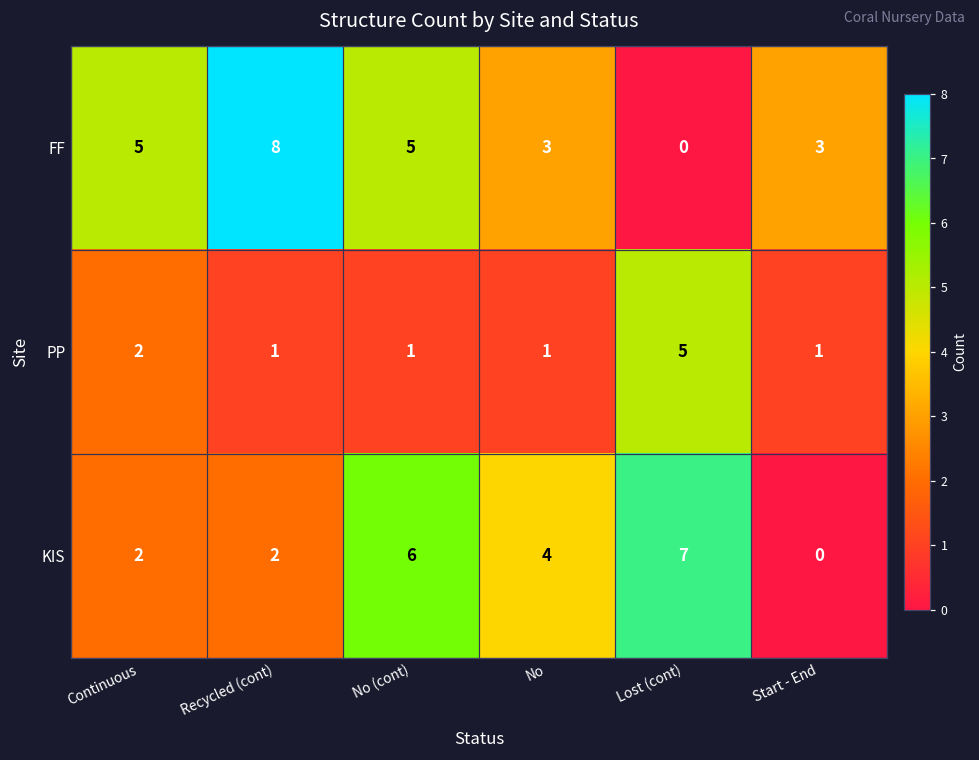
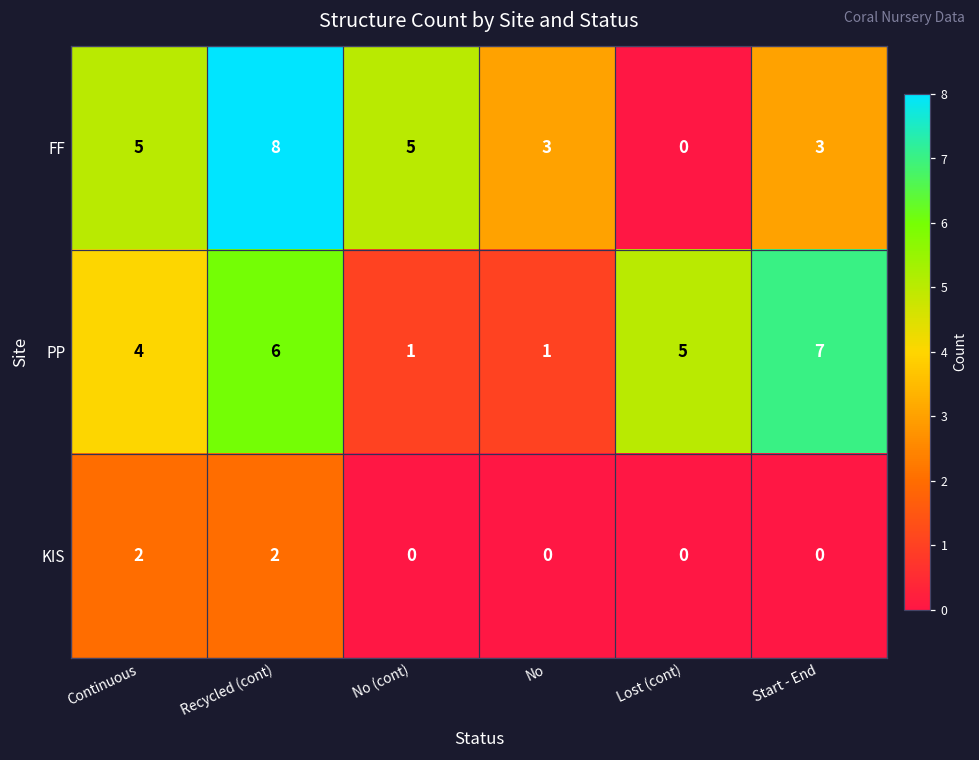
PP, Continuous: 2 -> 4
PP, Recycled (cont): 1 -> 6
PP, Start - End: 1 -> 7
KIS, No (cont): 6 -> 0
KIS, No: 4 -> 0
KIS, Lost (cont): 7 -> 0
